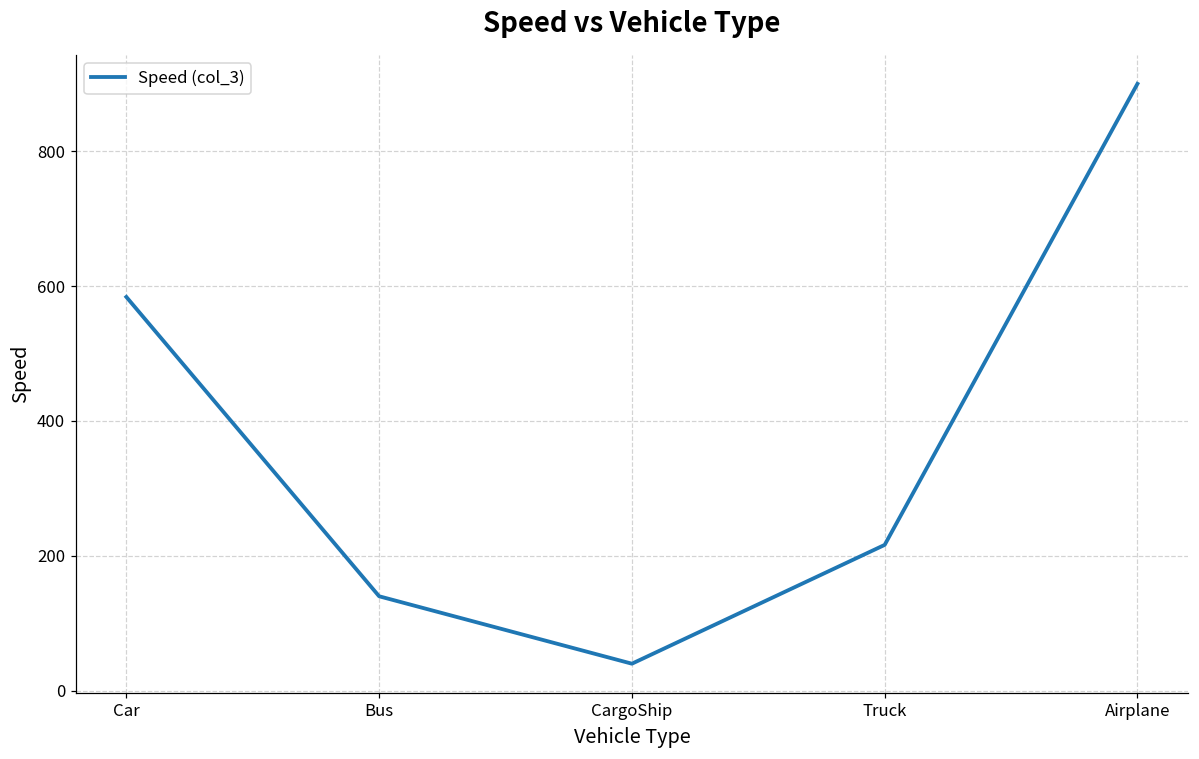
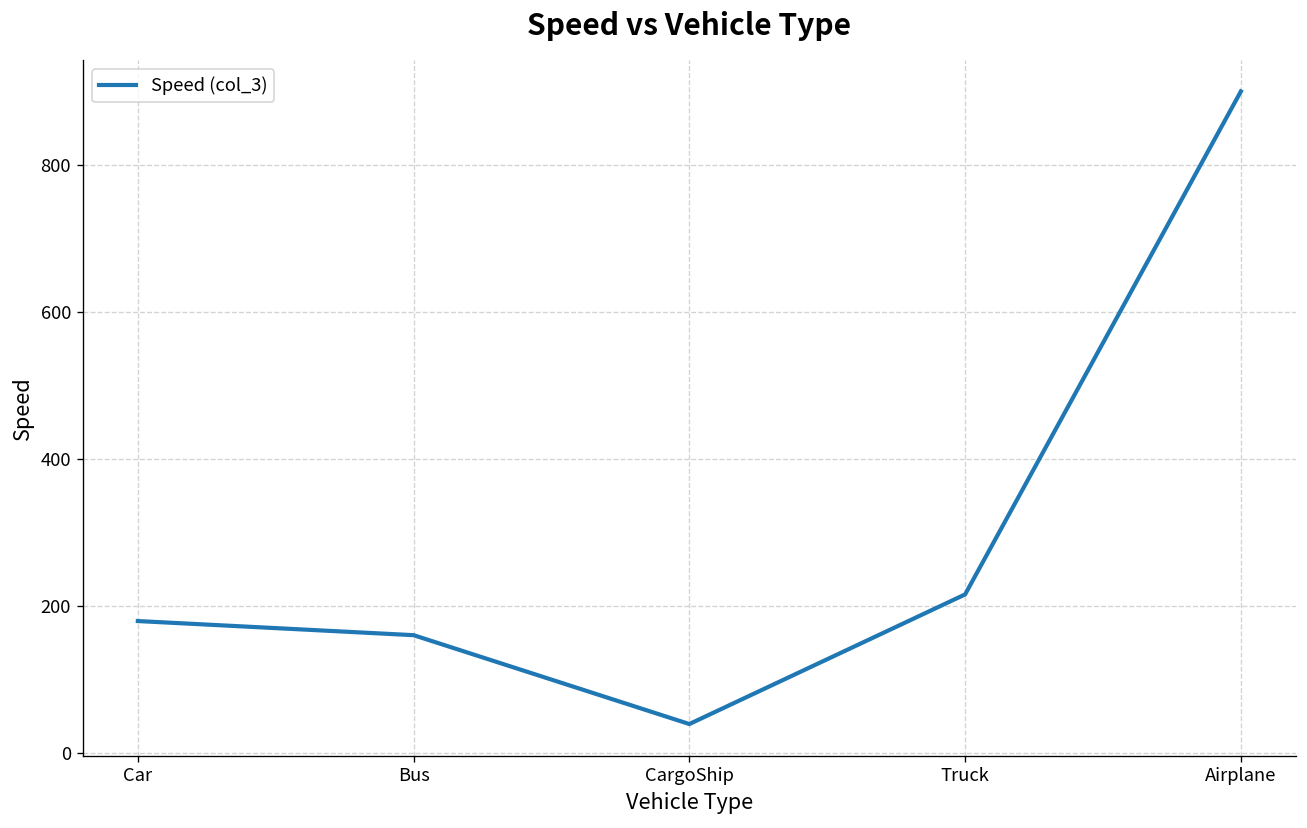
Car: 580 -> 180
Bus: 140 -> 160
